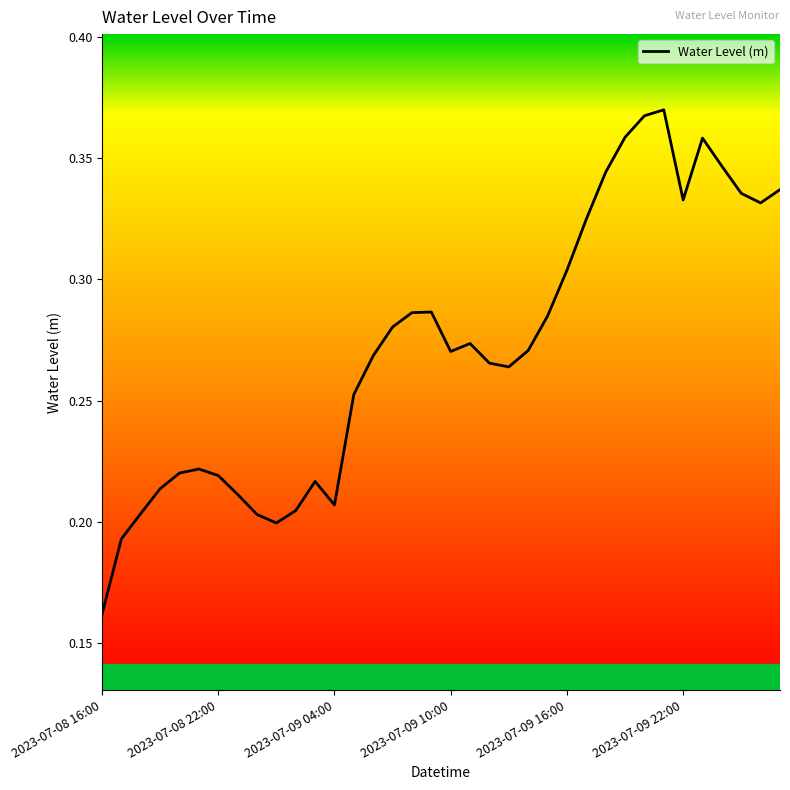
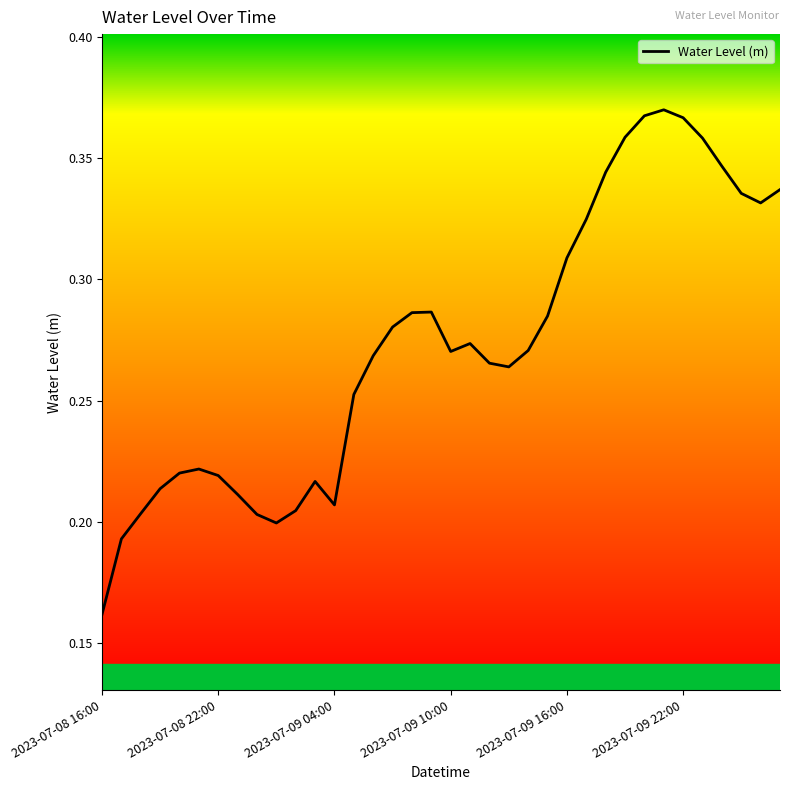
2023-07-09 16:00: 0.304 -> 0.309
2023-07-09 22:00: 0.333 -> 0.367
